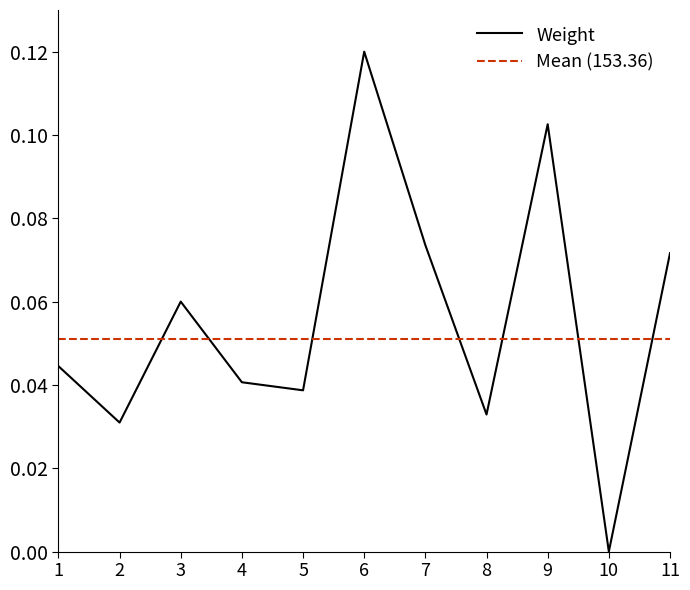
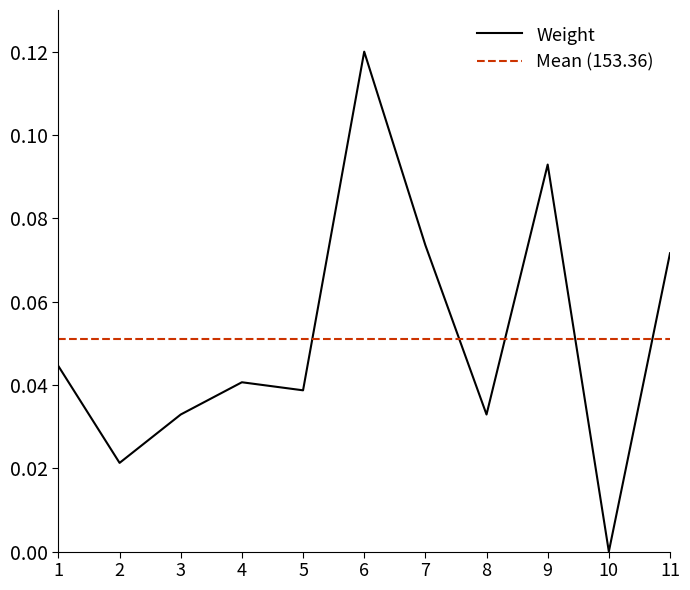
Weight, 2: 0.031 -> 0.021
Weight, 3: 0.060 -> 0.033
Weight, 9: 0.103 -> 0.093
